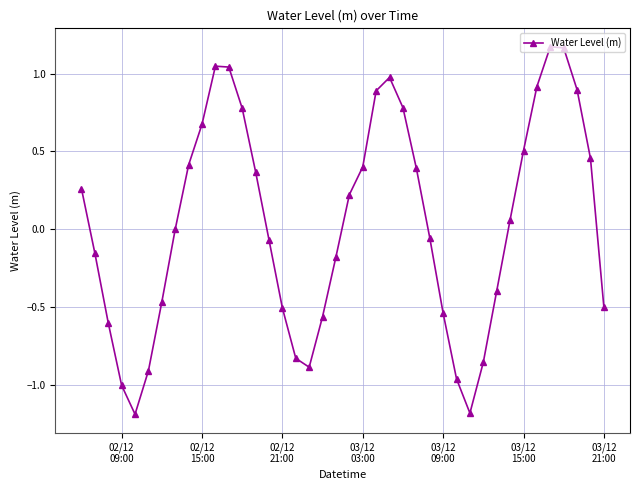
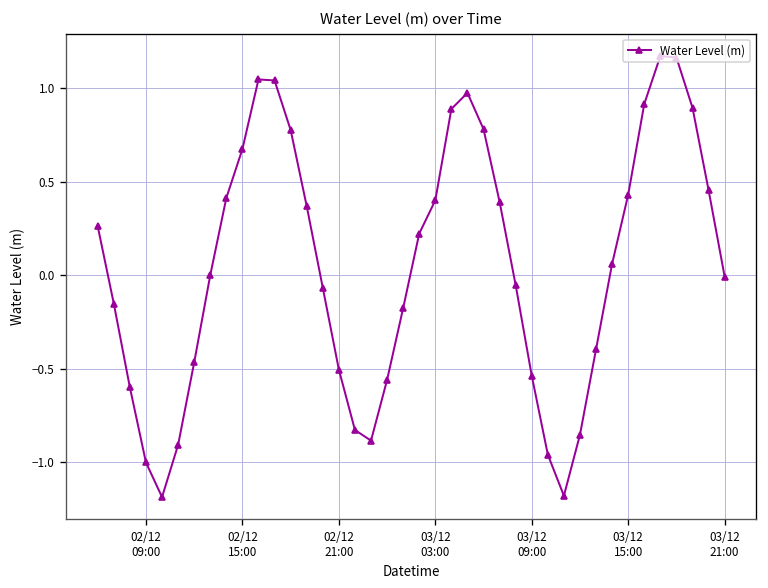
03/12 15:00: 0.51 -> 0.43
03/12 21:00: -0.50 -> -0.01
